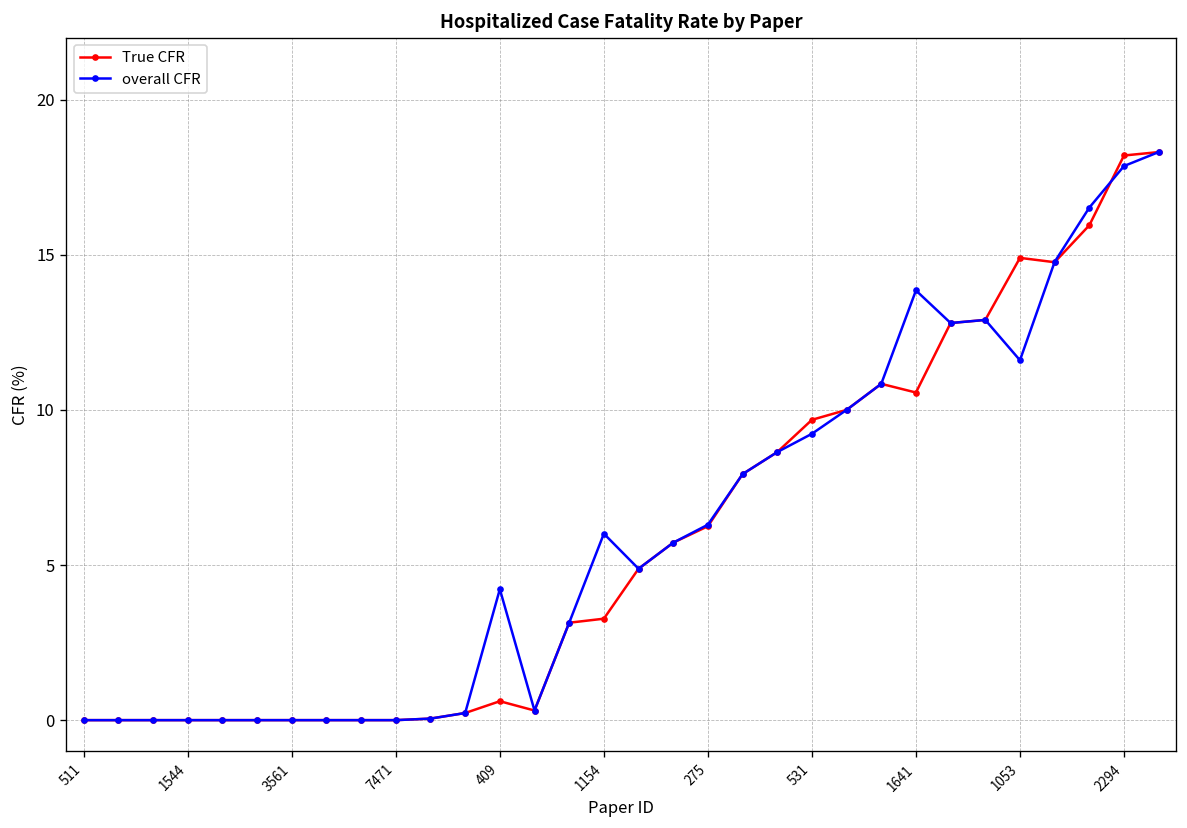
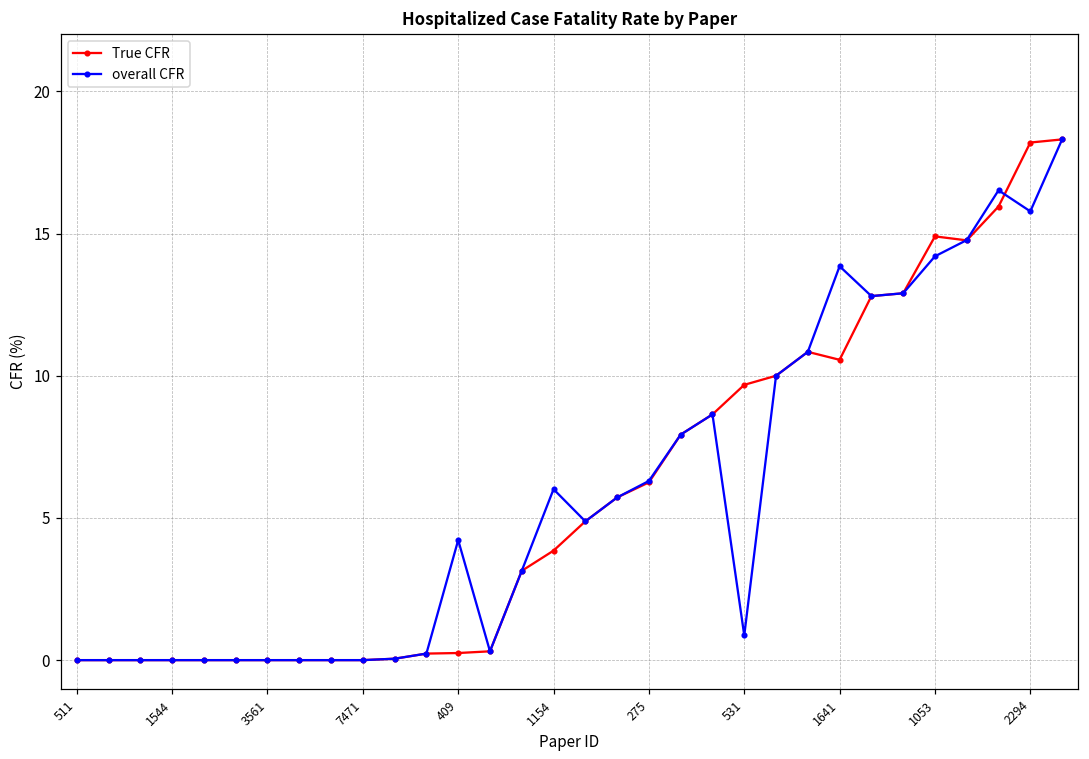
True CFR, 409: 0.6 -> 0.3
True CFR, 1154: 3.3 -> 3.9
overall CFR, 531: 9.2 -> 0.9
overall CFR, 1053: 11.6 -> 14.2
overall CFR, 2294: 17.9 -> 15.8
